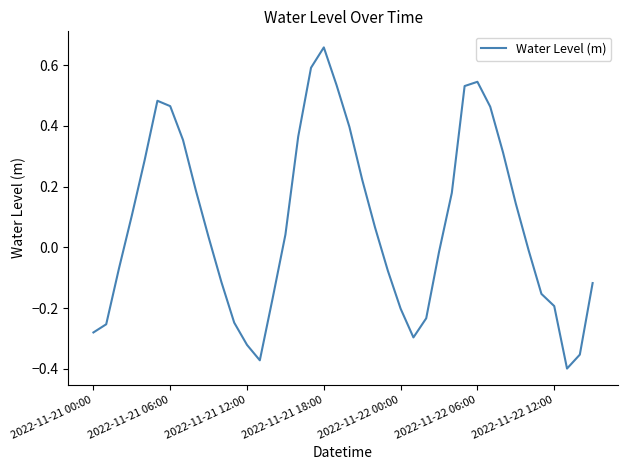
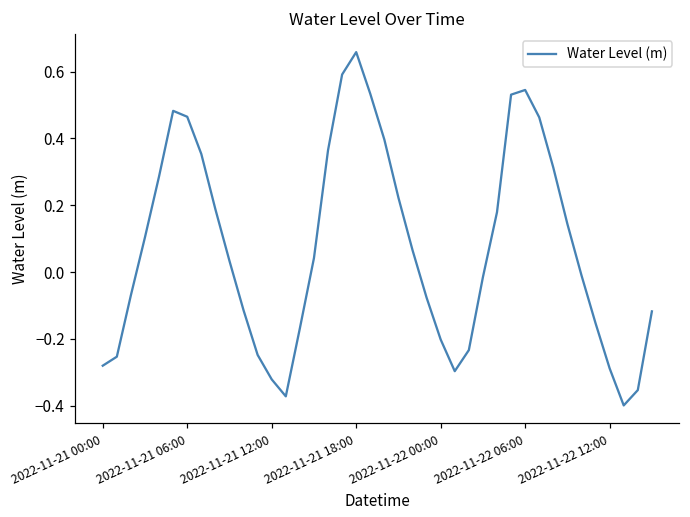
2022-11-22 12:00: -0.19 -> -0.29
